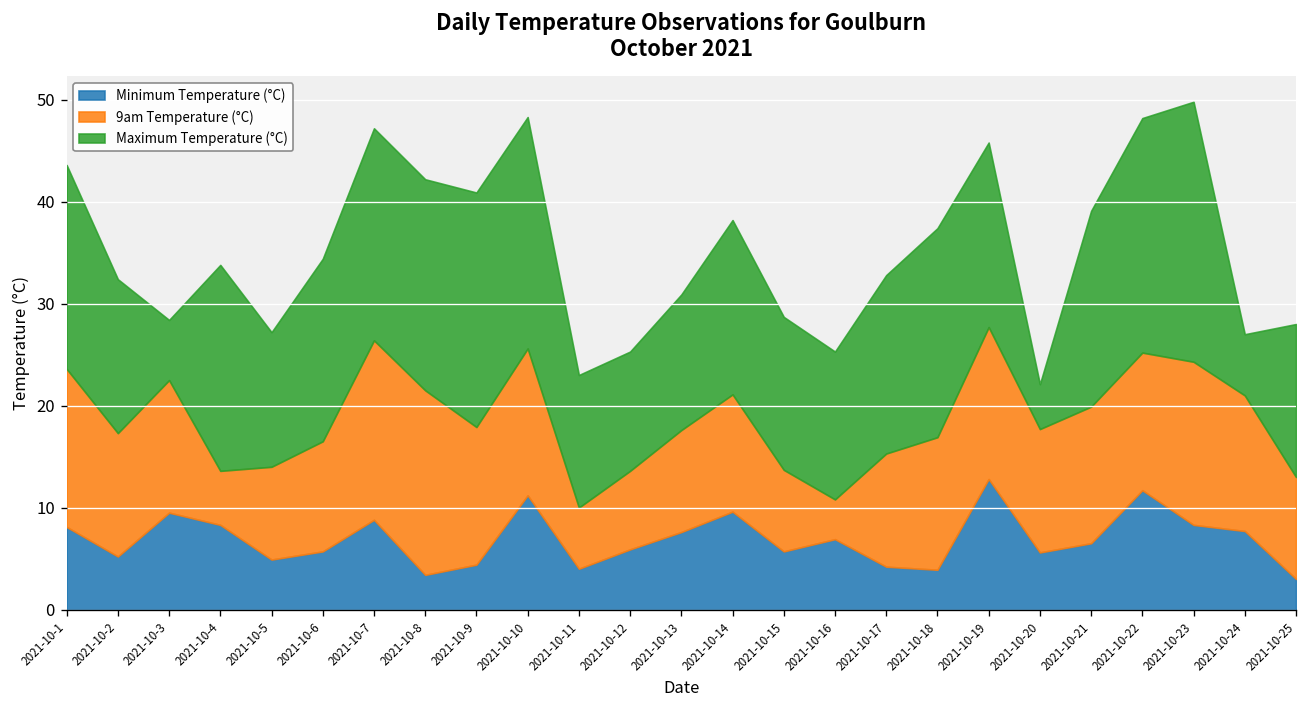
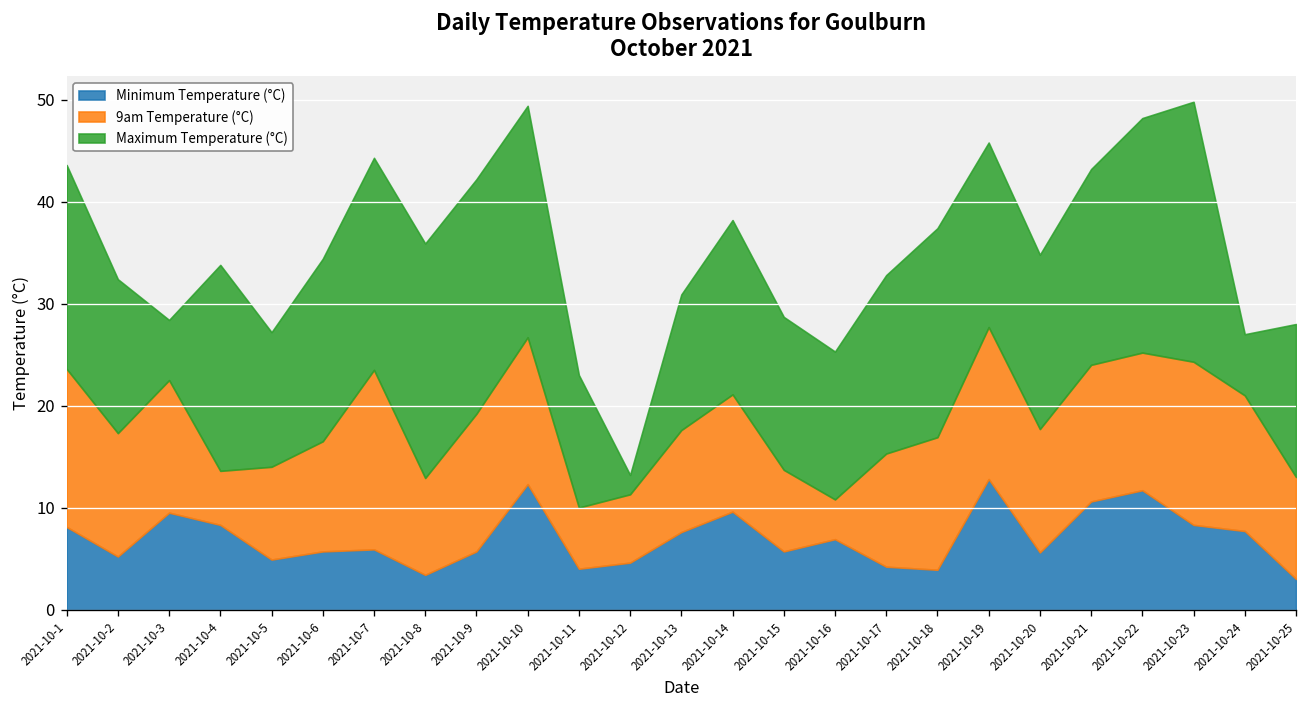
Minimum Temperature (°C), 2021-10-7: 9 -> 6
9am Temperature (°C), 2021-10-8: 18 -> 10
Maximum Temperature (°C), 2021-10-8: 21 -> 23
Minimum Temperature (°C), 2021-10-9: 4 -> 6
Minimum Temperature (°C), 2021-10-10: 11 -> 12
Minimum Temperature (°C), 2021-10-12: 6 -> 5
9am Temperature (°C), 2021-10-12: 8 -> 7
Maximum Temperature (°C), 2021-10-12: 12 -> 2
Maximum Temperature (°C), 2021-10-20: 4 -> 17
Minimum Temperature (°C), 2021-10-21: 7 -> 11
